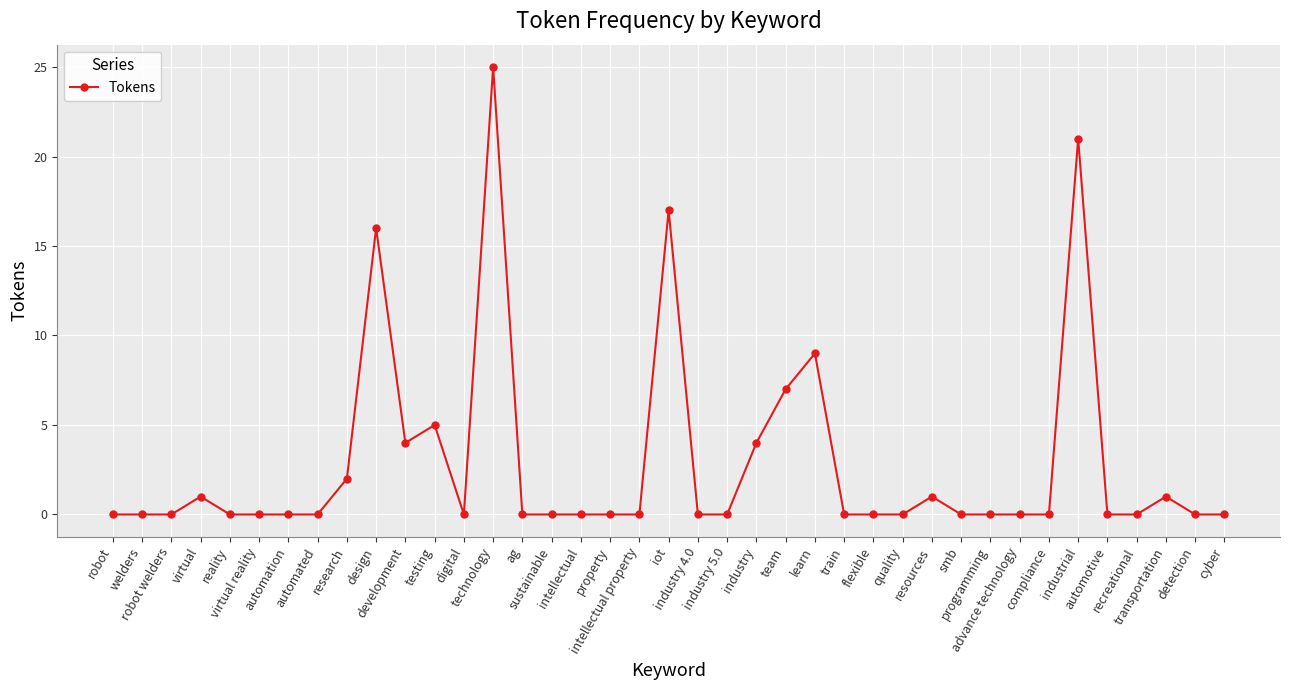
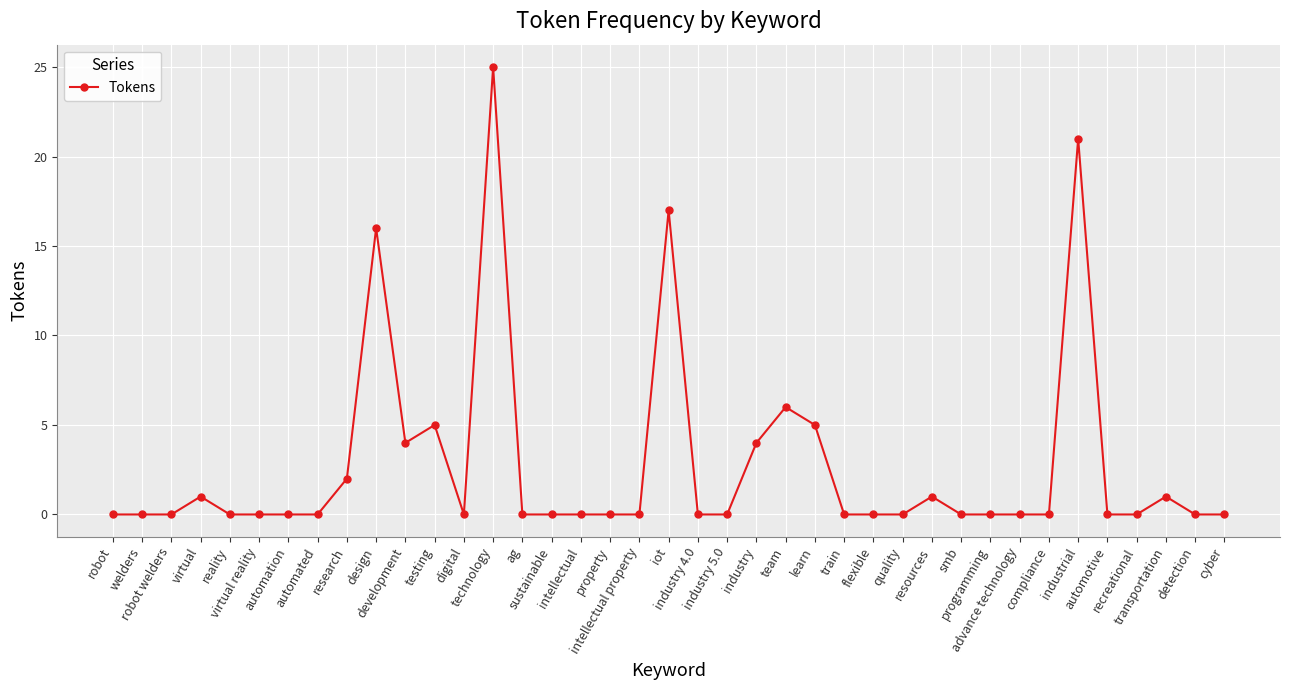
team: 7 -> 6
learn: 9 -> 5
